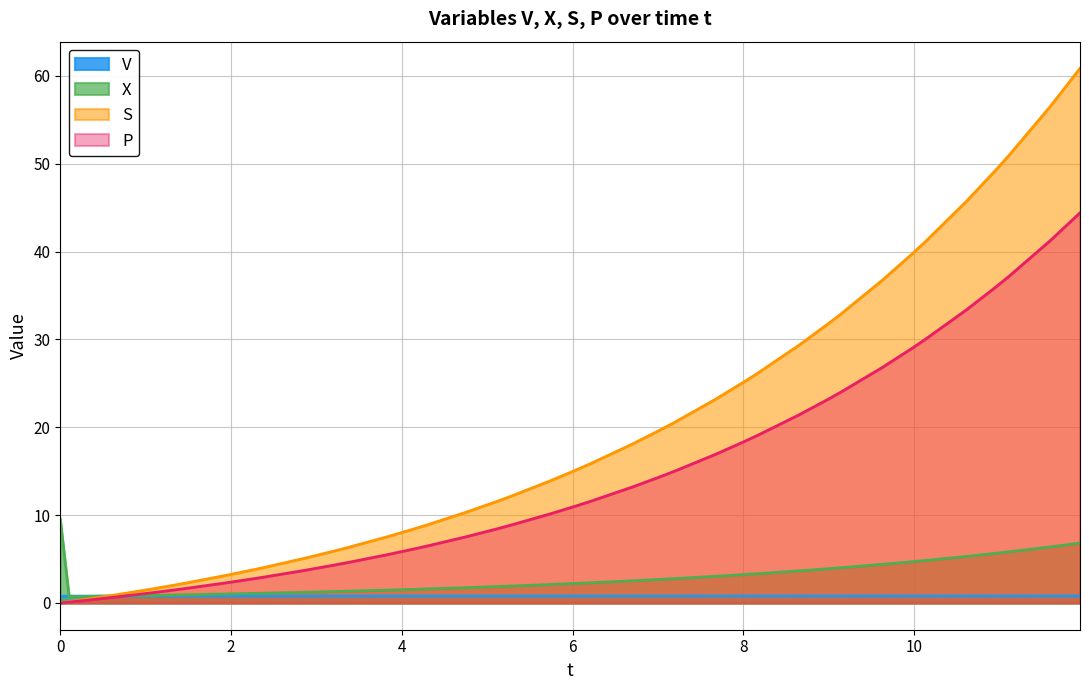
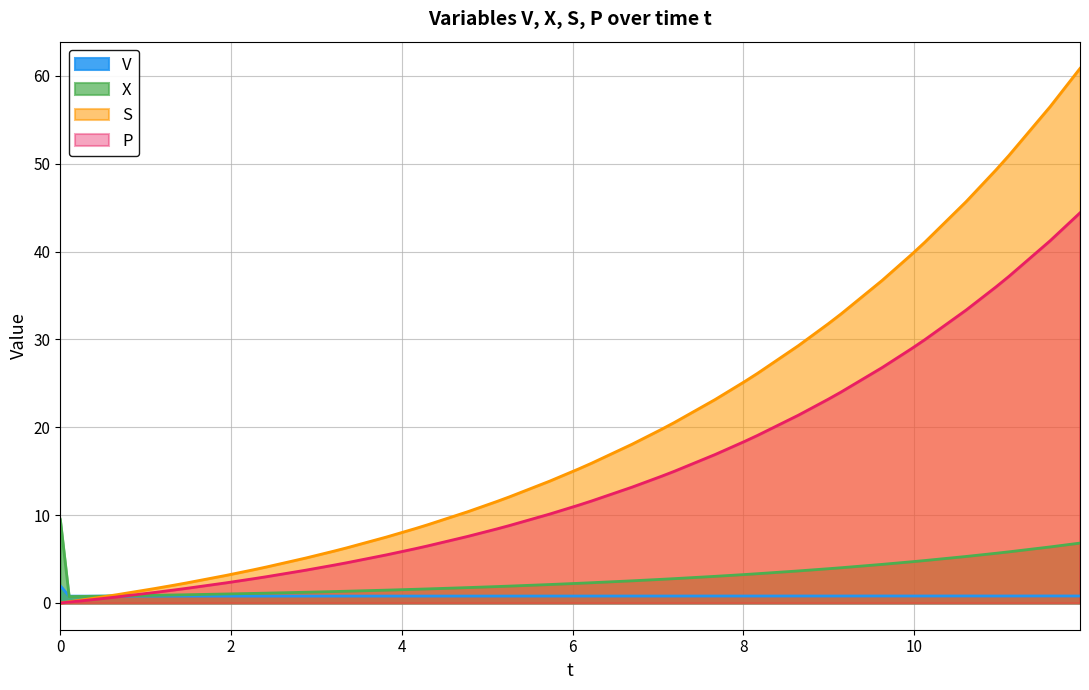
V, 0: 1 -> 2
